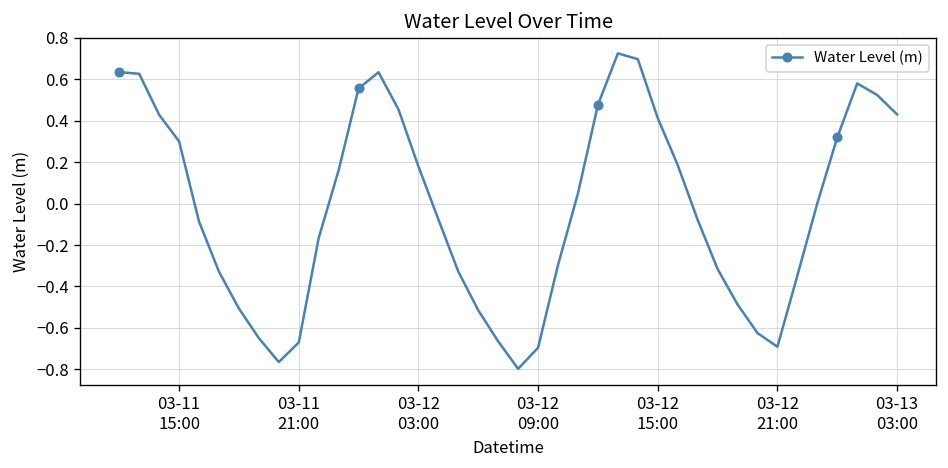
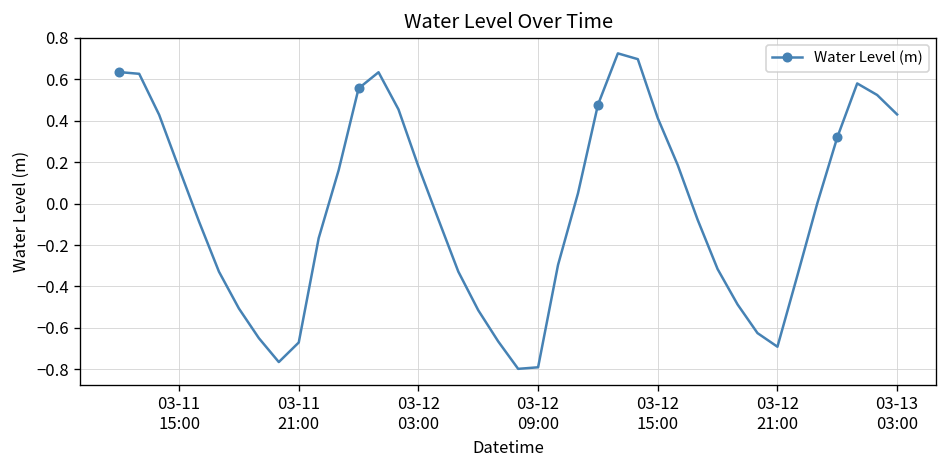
03-11 15:00: 0.30 -> 0.17
03-12 09:00: -0.70 -> -0.79
